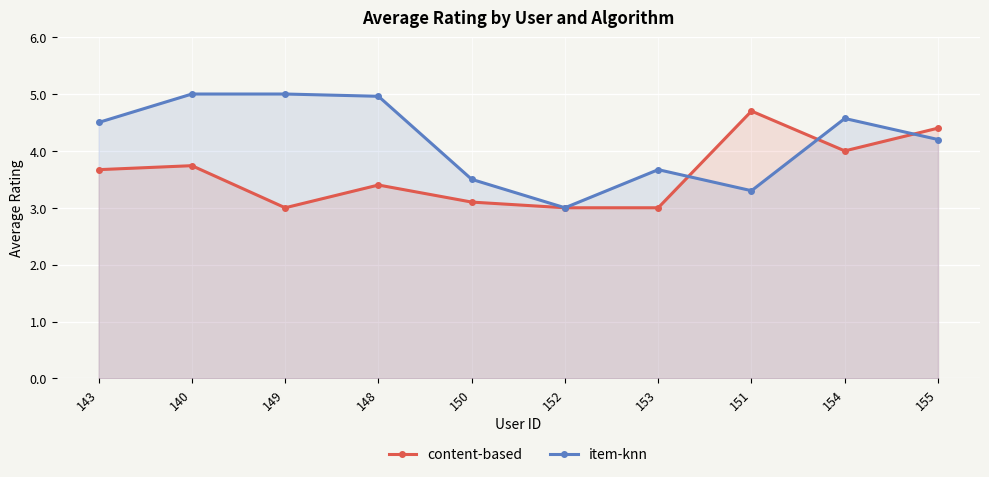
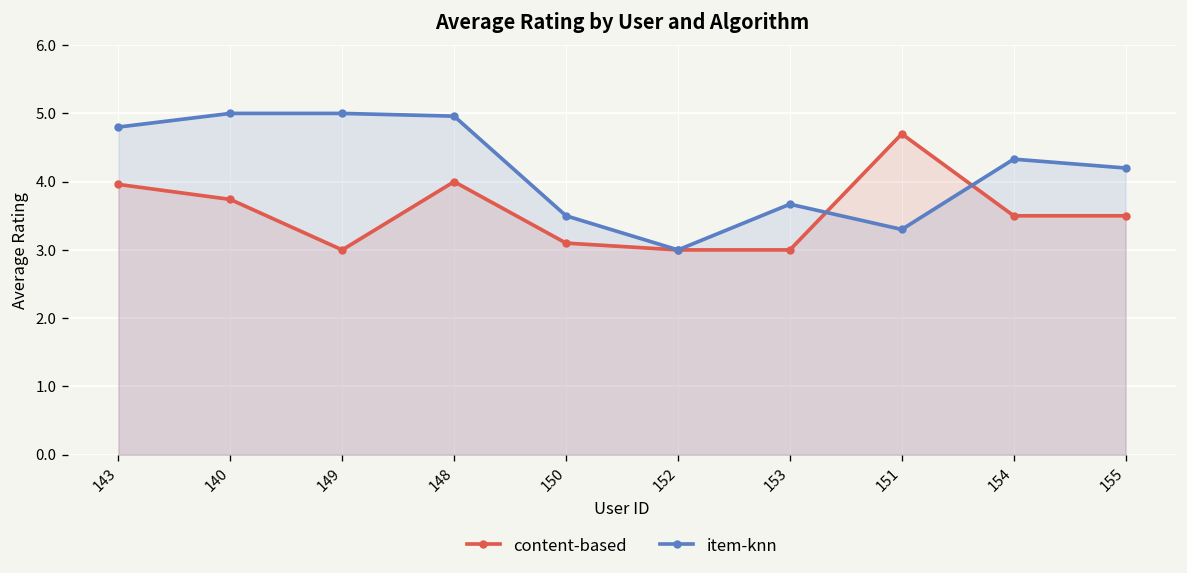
content-based, 143: 3.7 -> 4.0
item-knn, 143: 4.5 -> 4.8
content-based, 148: 3.4 -> 4.0
content-based, 154: 4.0 -> 3.5
item-knn, 154: 4.6 -> 4.3
content-based, 155: 4.4 -> 3.5
